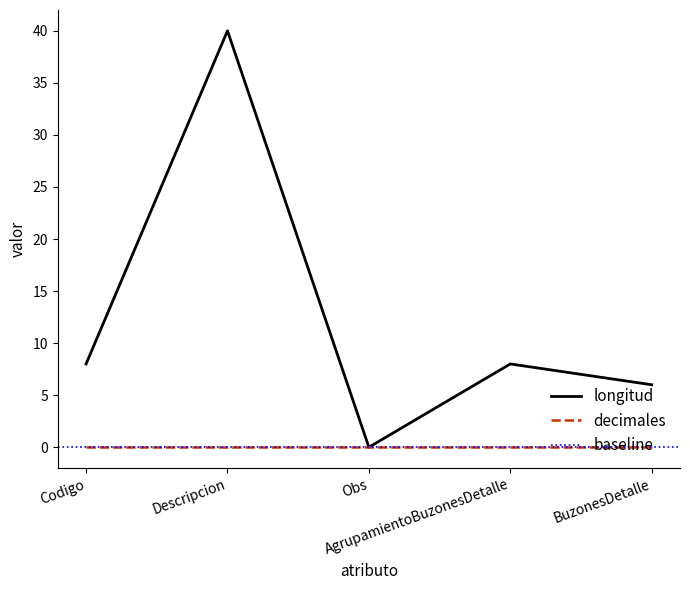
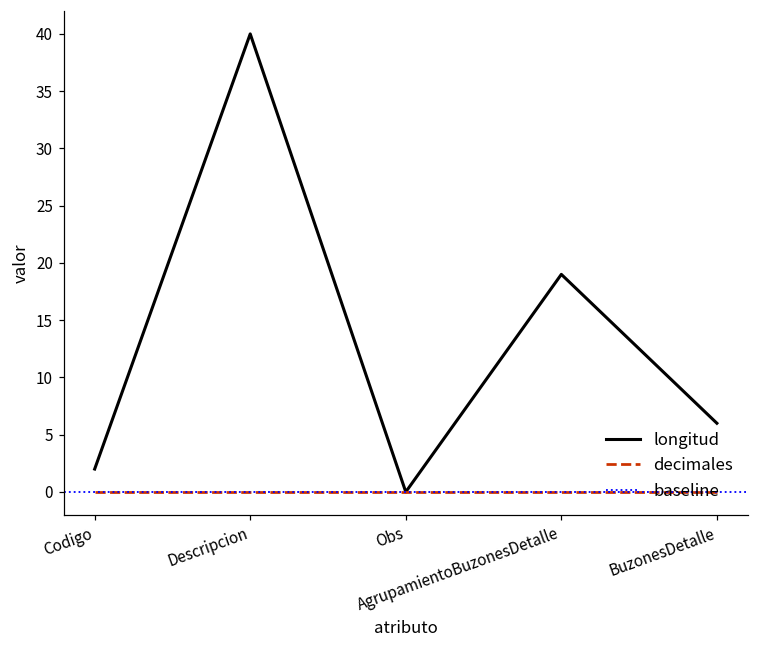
longitud, Codigo: 8 -> 2
longitud, AgrupamientoBuzonesDetalle: 8 -> 19
